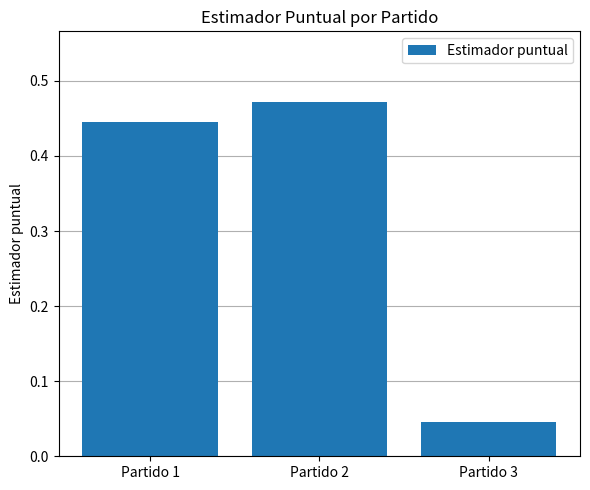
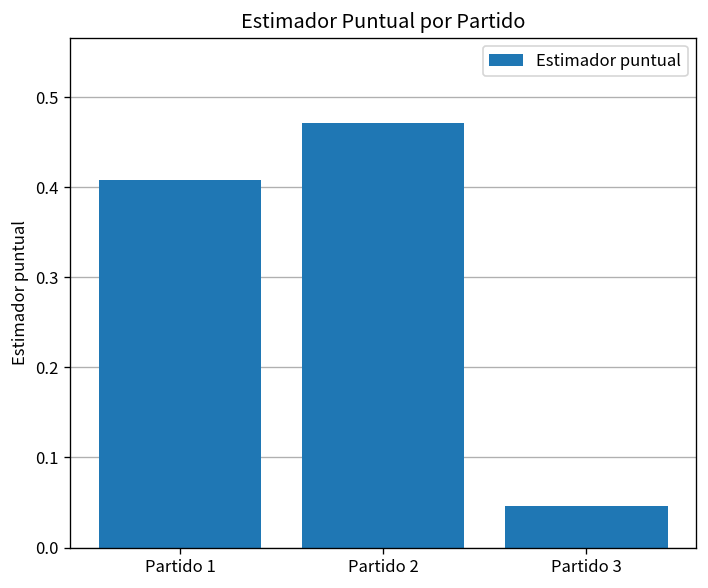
Partido 1: 0.44 -> 0.41
